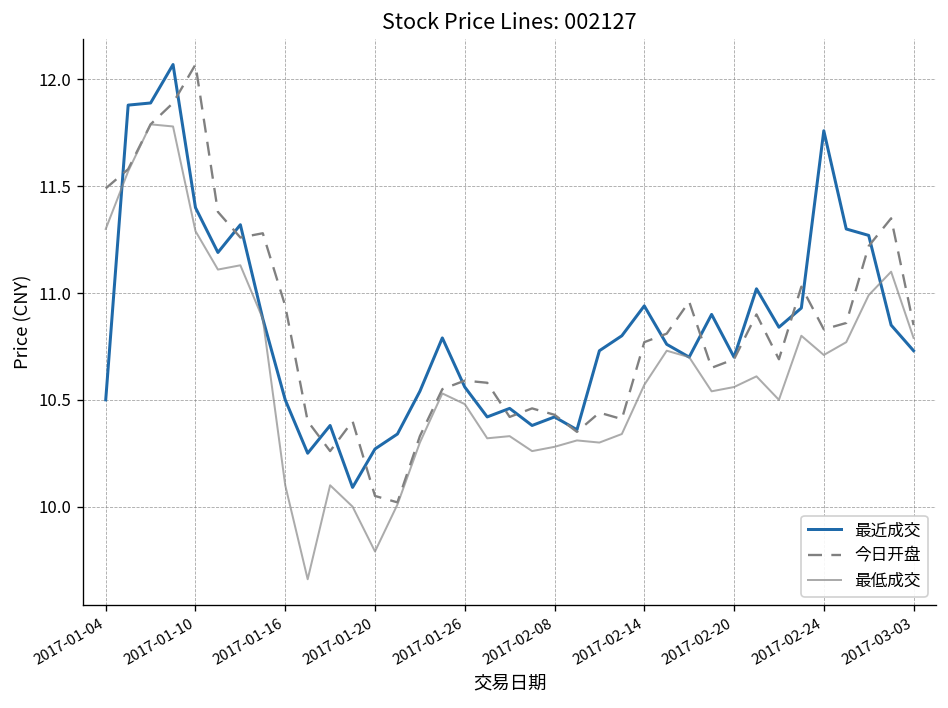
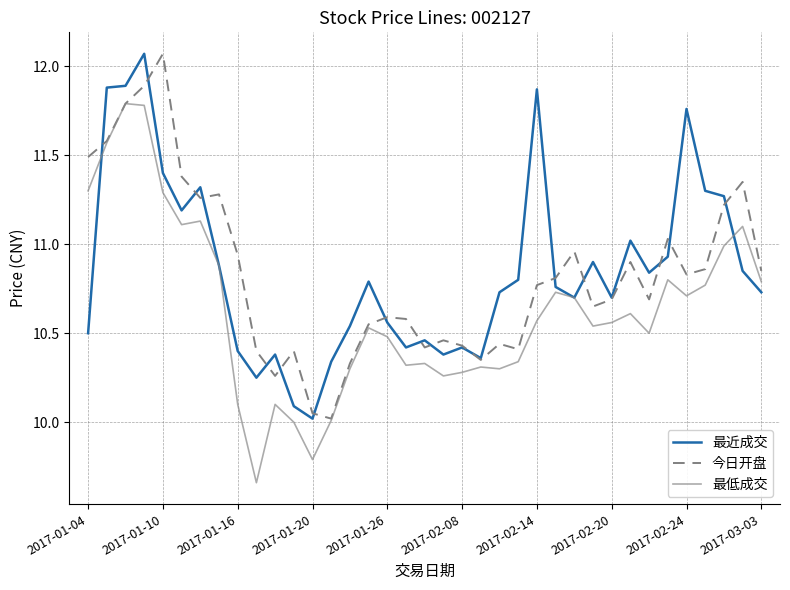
最近成交, 2017-01-16: 10.5 -> 10.4
最近成交, 2017-01-20: 10.27 -> 10.02
最近成交, 2017-02-14: 10.94 -> 11.87
